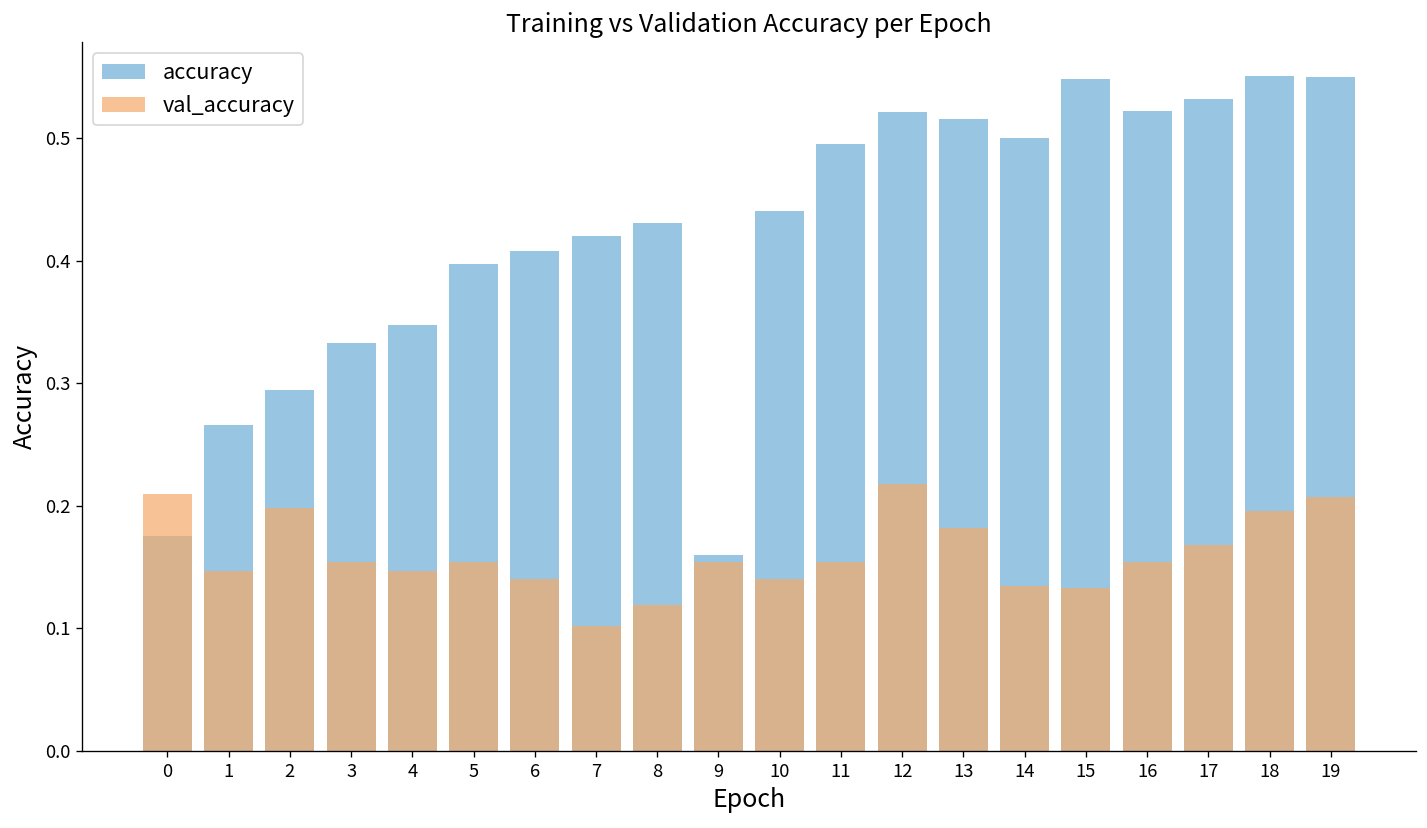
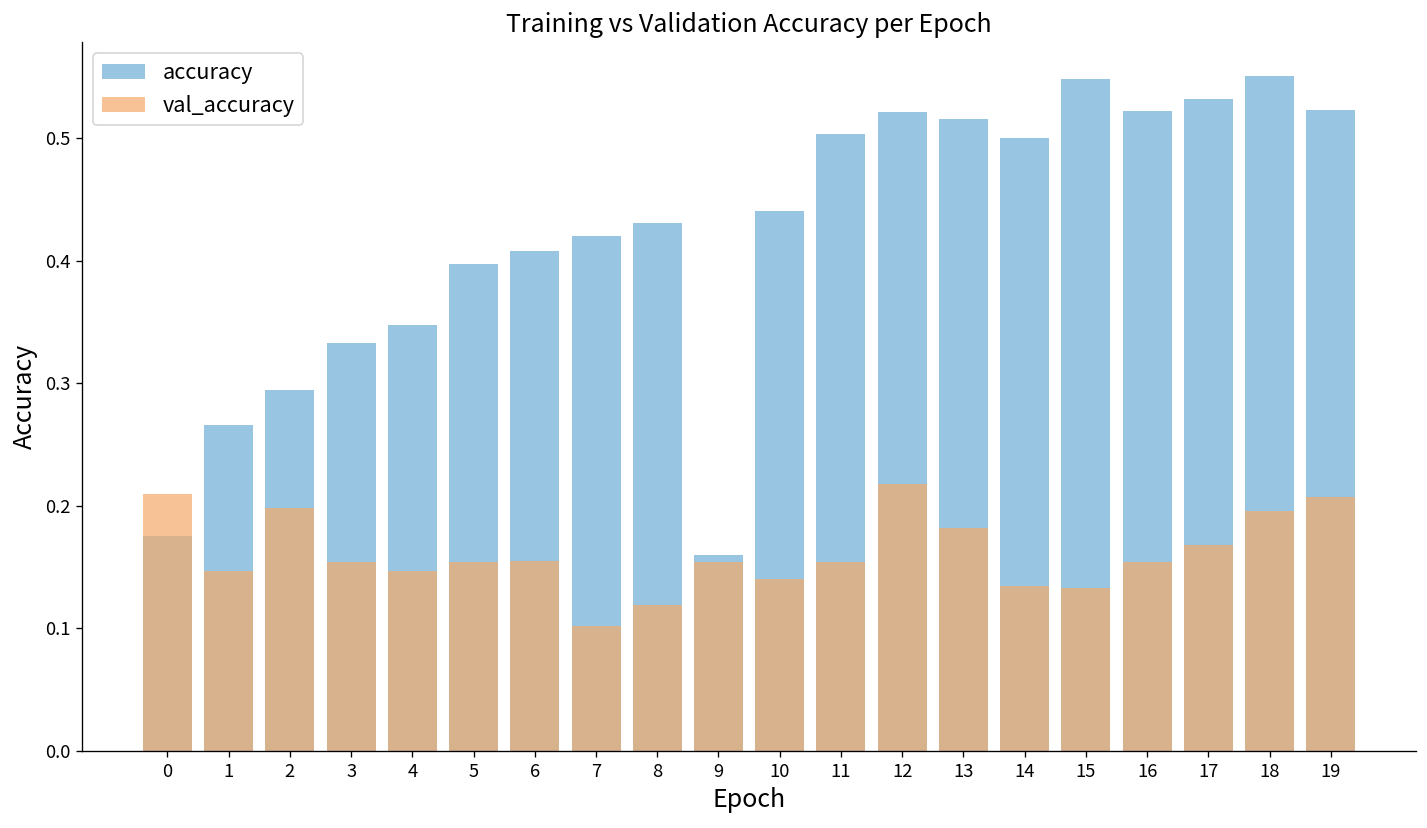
val_accuracy, 6: 0.140 -> 0.155
accuracy, 11: 0.495 -> 0.504
accuracy, 19: 0.550 -> 0.523
